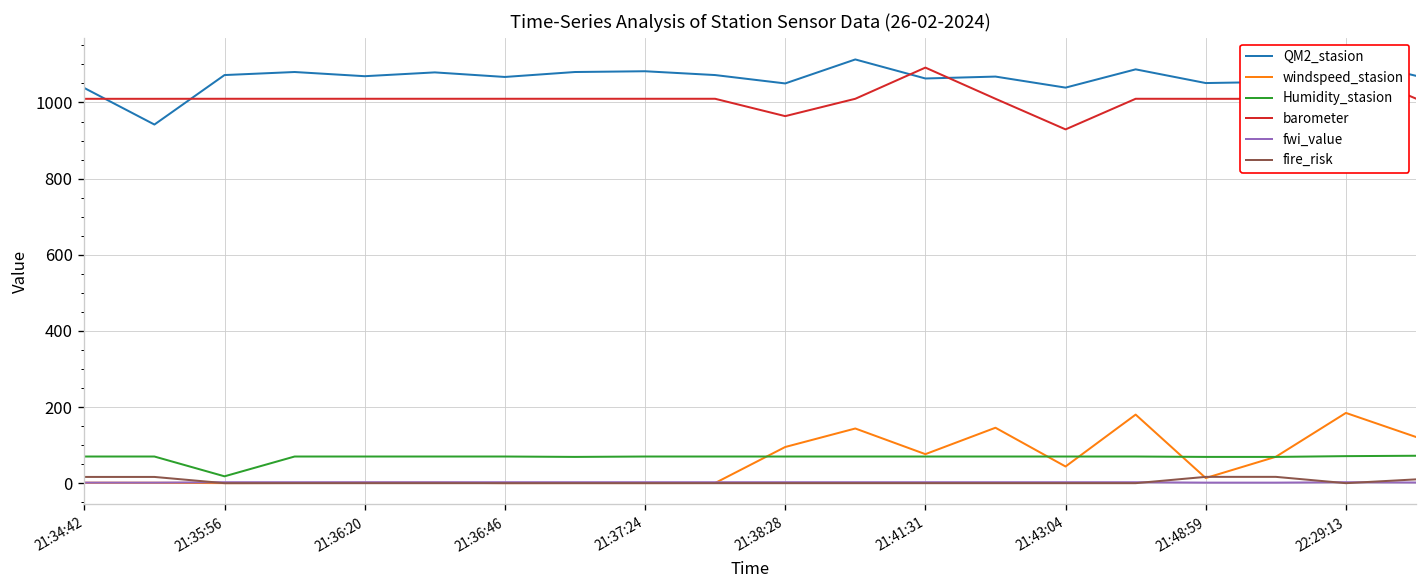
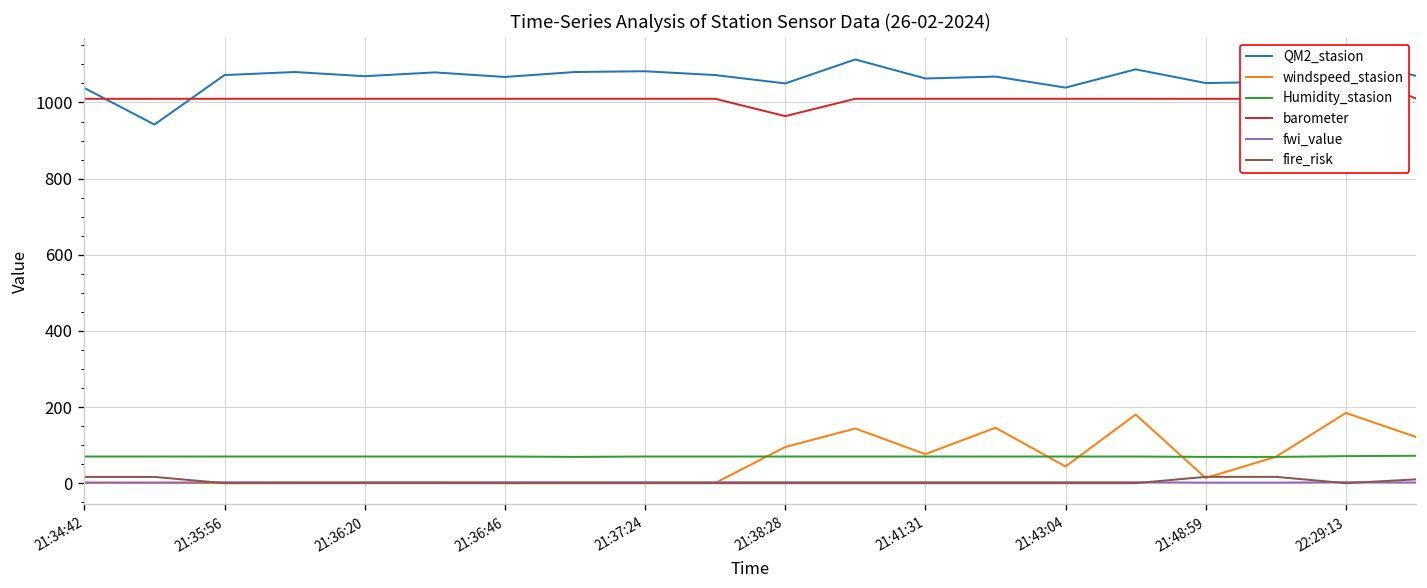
Humidity_stasion, 21:35:56: 20 -> 70
barometer, 21:41:31: 1090 -> 1010
barometer, 21:43:04: 930 -> 1010
